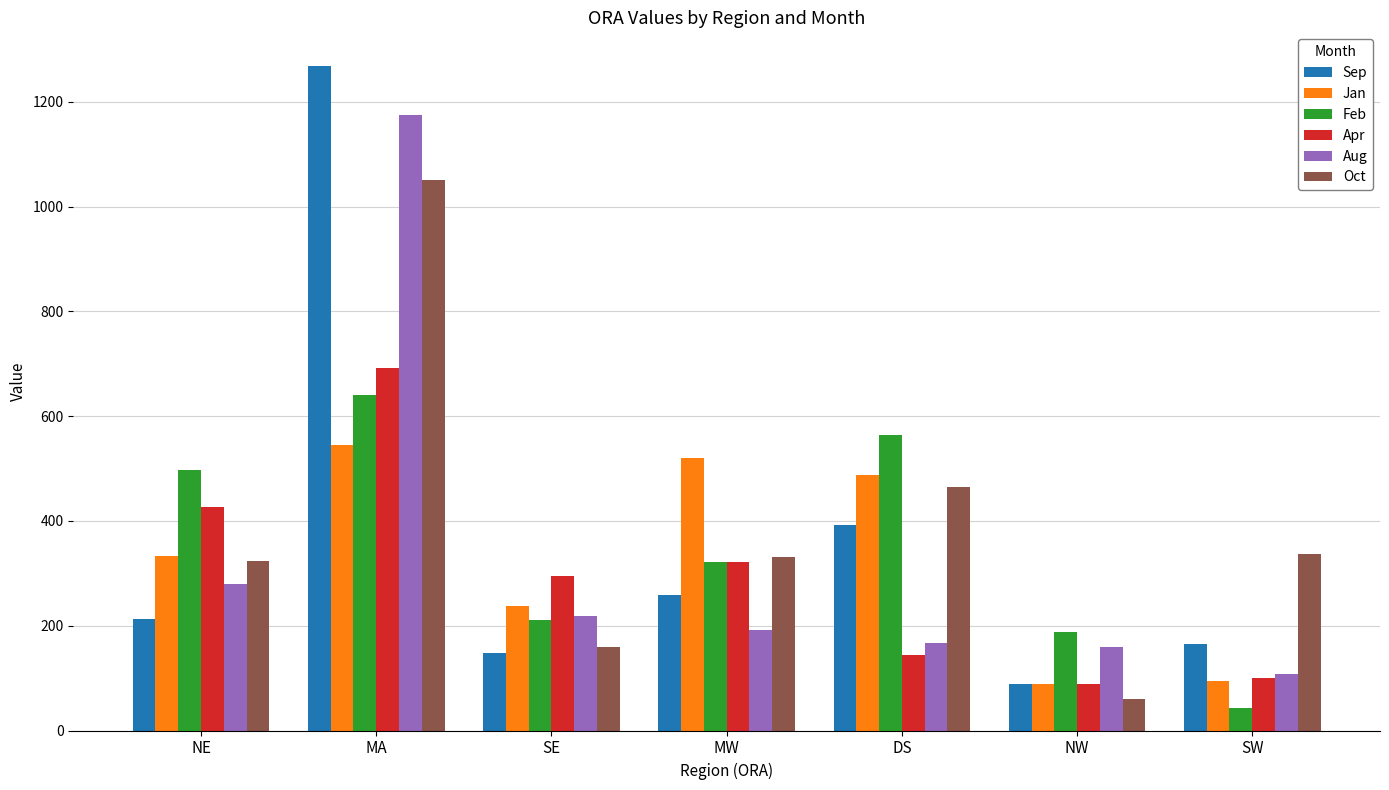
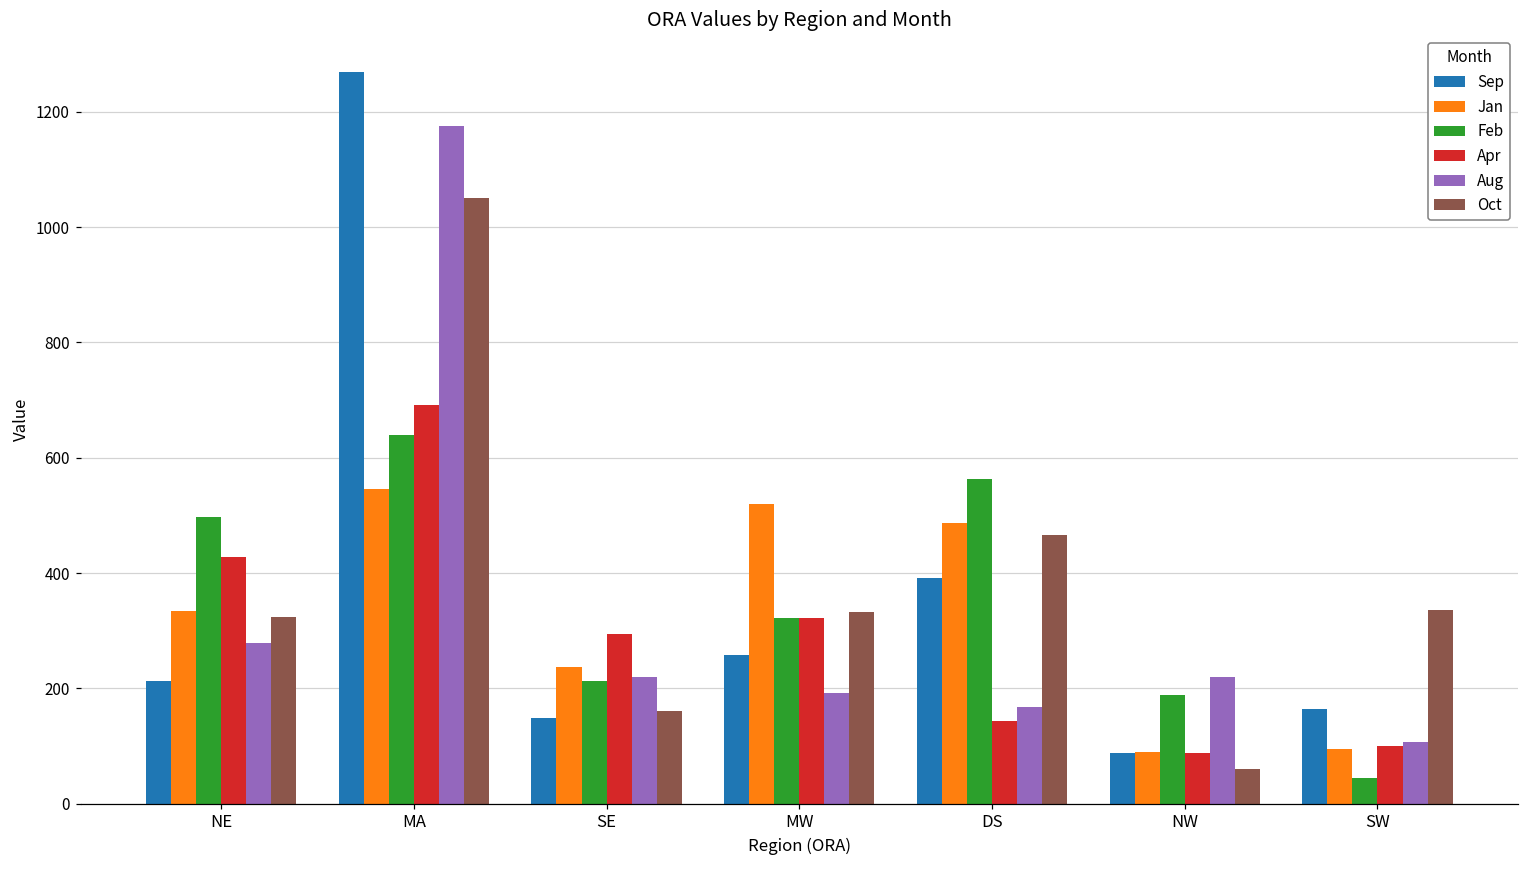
Aug, NW: 160 -> 220
